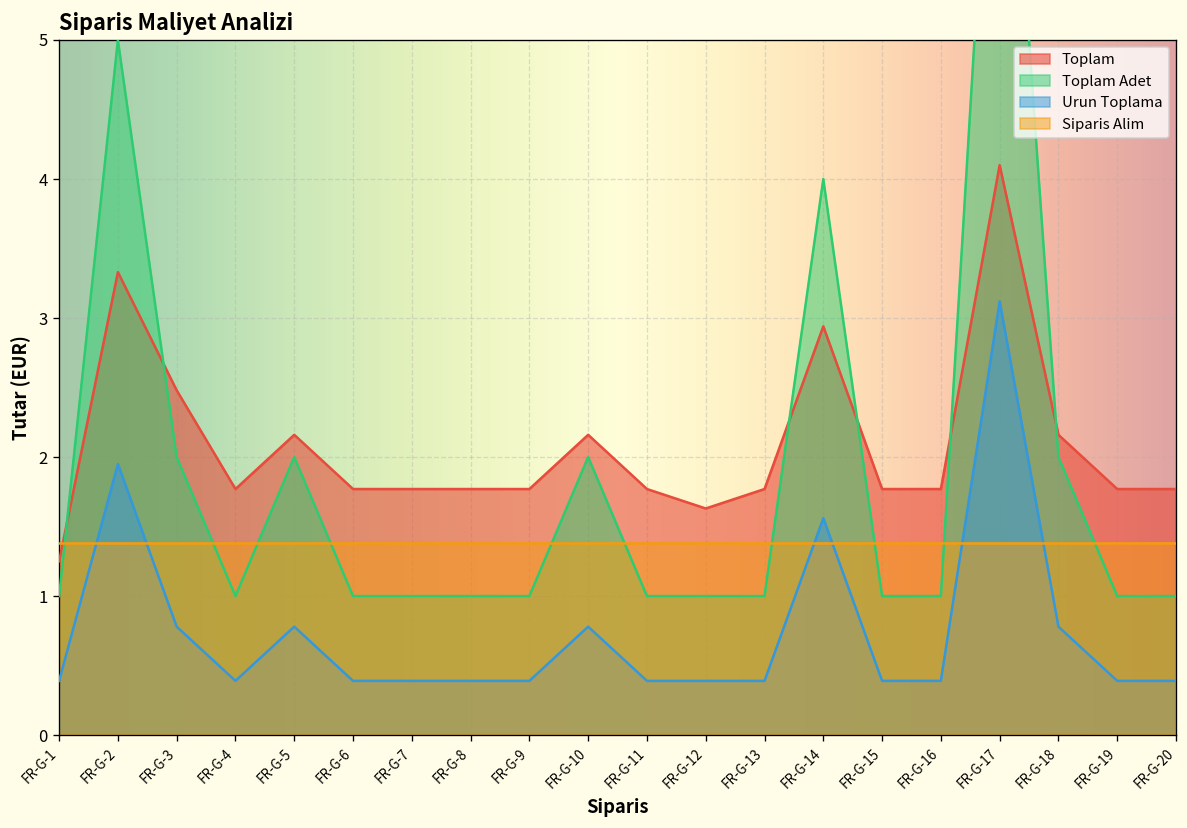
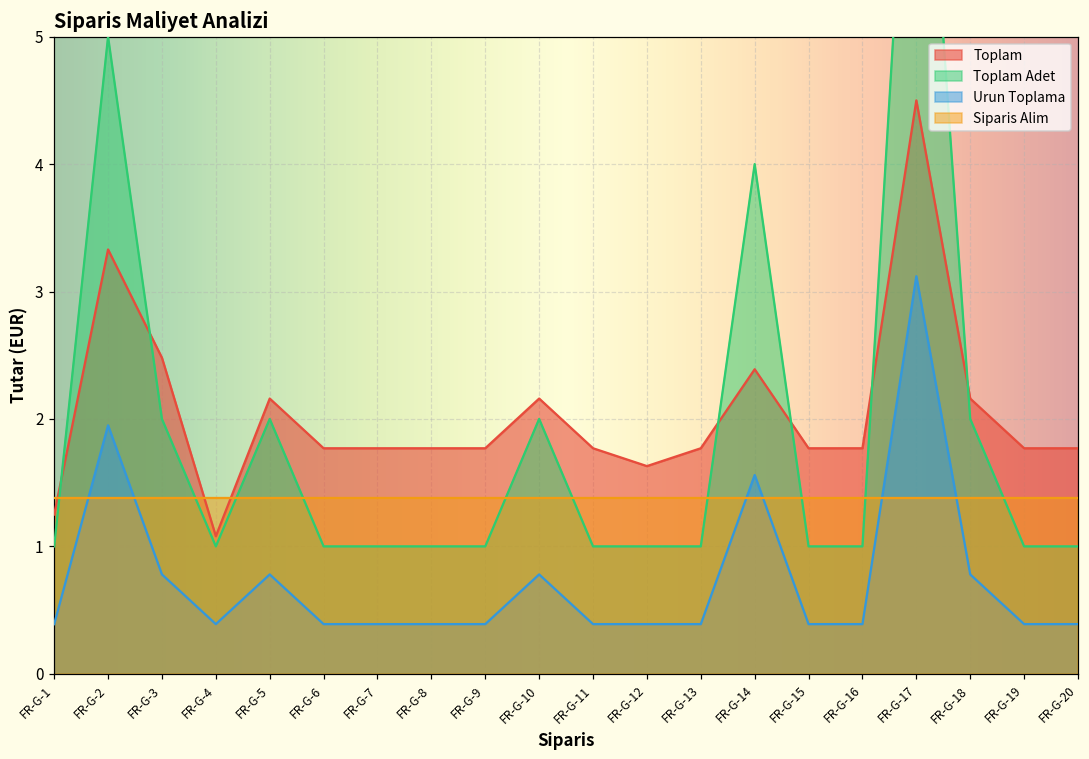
Toplam, FR-G-4: 1.77 -> 1.08
Toplam, FR-G-14: 2.94 -> 2.39
Toplam, FR-G-17: 4.1 -> 4.5
